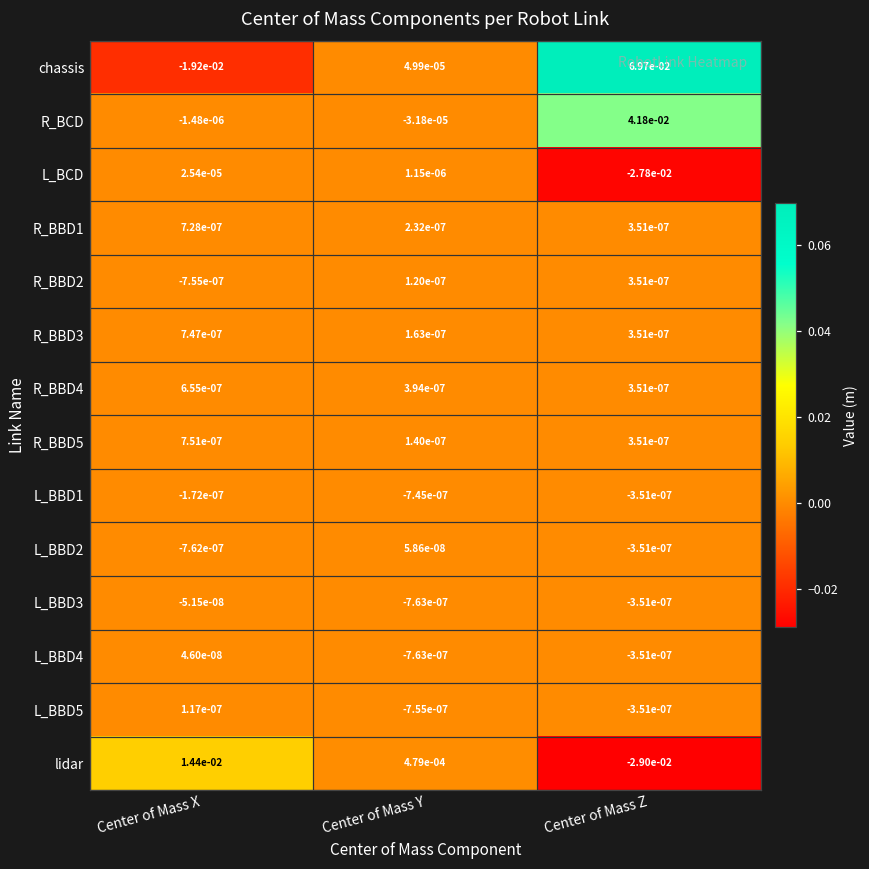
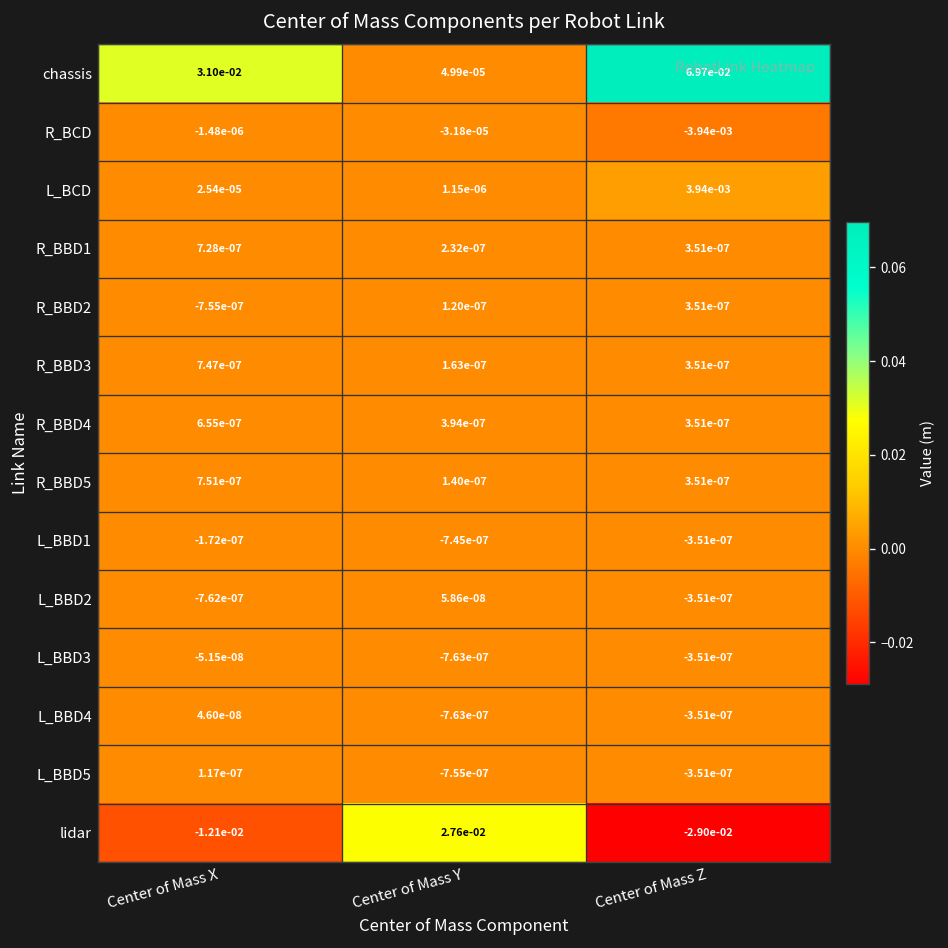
chassis, Center of Mass X: -1.92e-02 -> 3.10e-02
R_BCD, Center of Mass Z: 4.18e-02 -> -3.94e-03
L_BCD, Center of Mass Z: -2.78e-02 -> 3.94e-03
lidar, Center of Mass X: 1.44e-02 -> -1.21e-02
lidar, Center of Mass Y: 4.79e-04 -> 2.76e-02
